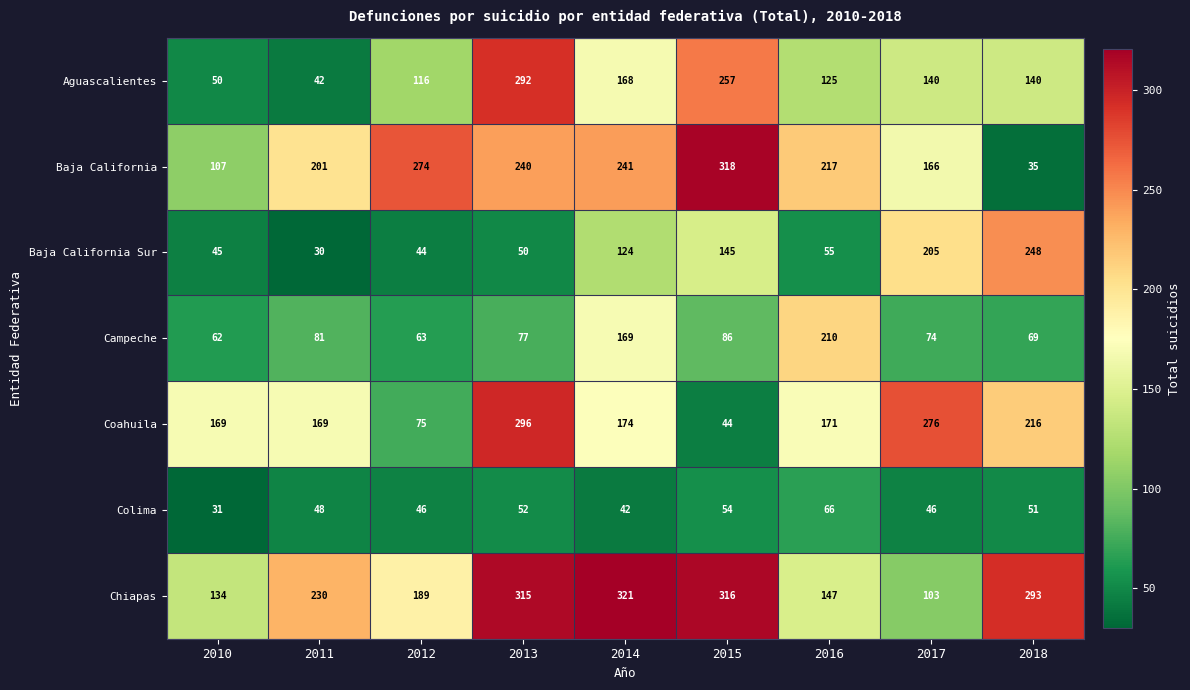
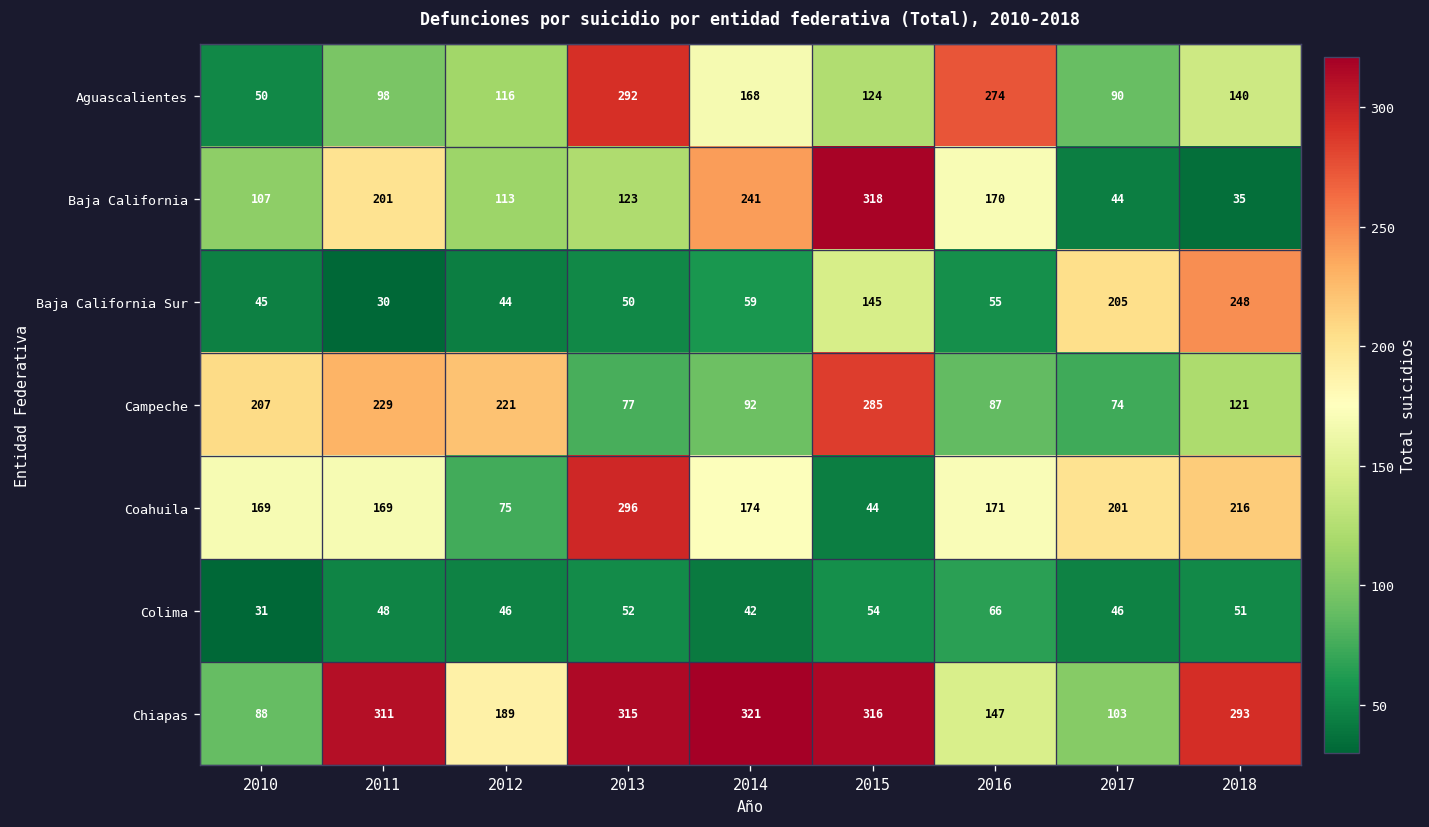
Aguascalientes, 2011: 42 -> 98
Aguascalientes, 2015: 257 -> 124
Aguascalientes, 2016: 125 -> 274
Aguascalientes, 2017: 140 -> 90
Baja California, 2012: 274 -> 113
Baja California, 2013: 240 -> 123
Baja California, 2016: 217 -> 170
Baja California, 2017: 166 -> 44
Baja California Sur, 2014: 124 -> 59
Campeche, 2010: 62 -> 207
Campeche, 2011: 81 -> 229
Campeche, 2012: 63 -> 221
Campeche, 2014: 169 -> 92
Campeche, 2015: 86 -> 285
Campeche, 2016: 210 -> 87
Campeche, 2018: 69 -> 121
Coahuila, 2017: 276 -> 201
Chiapas, 2010: 134 -> 88
Chiapas, 2011: 230 -> 311
